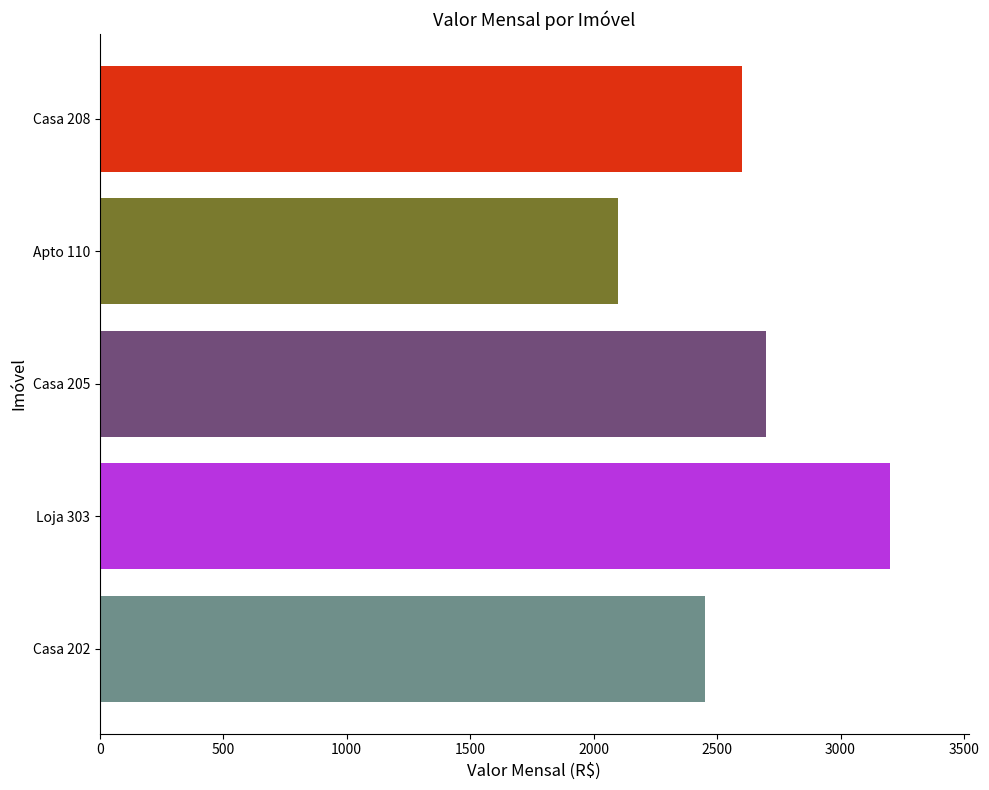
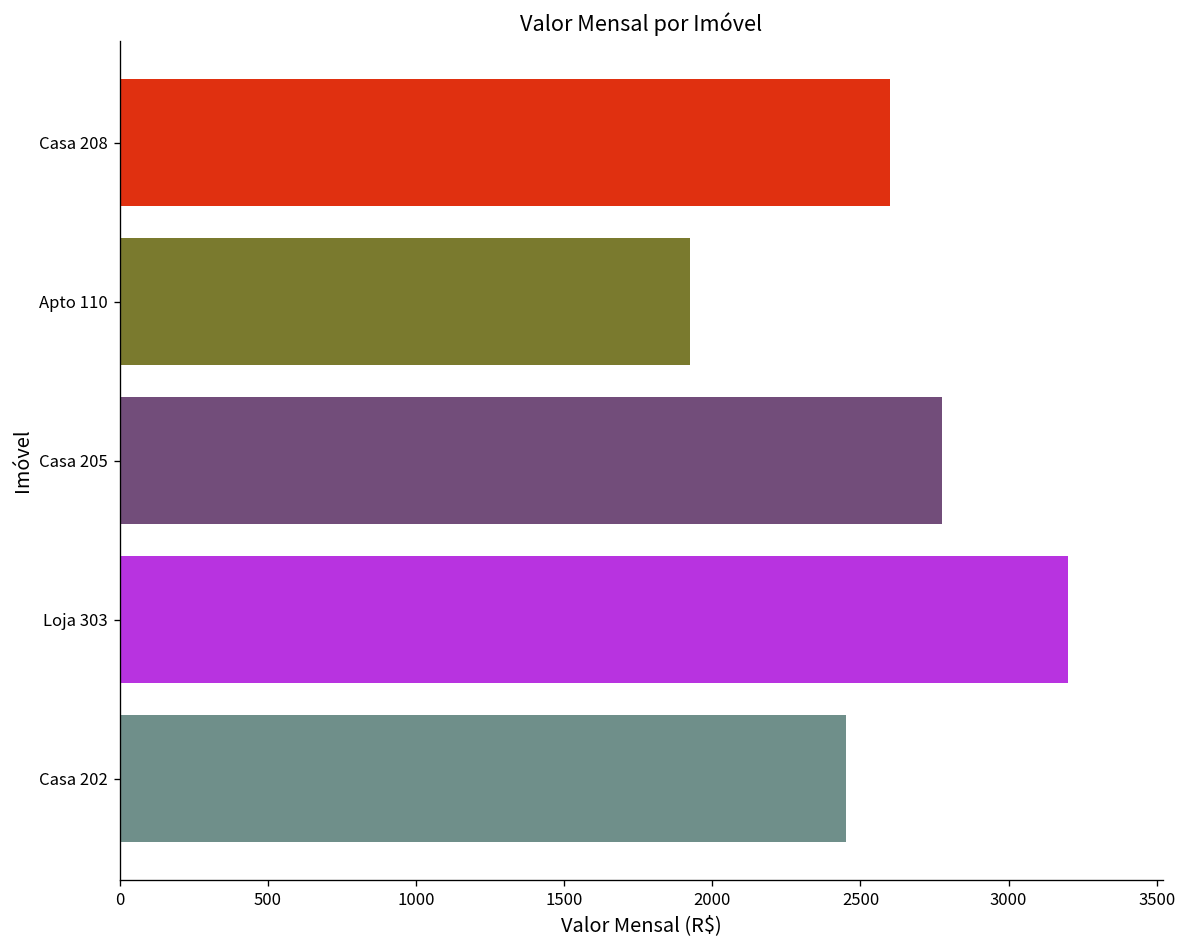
Apto 110: 2100 -> 1920
Casa 205: 2700 -> 2770
